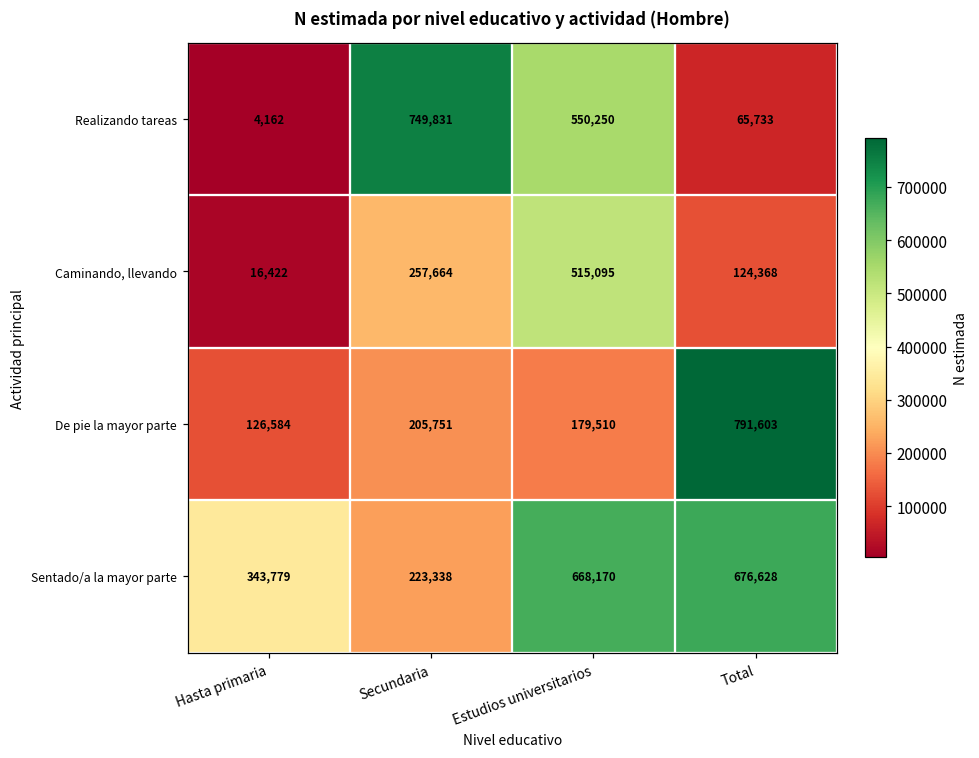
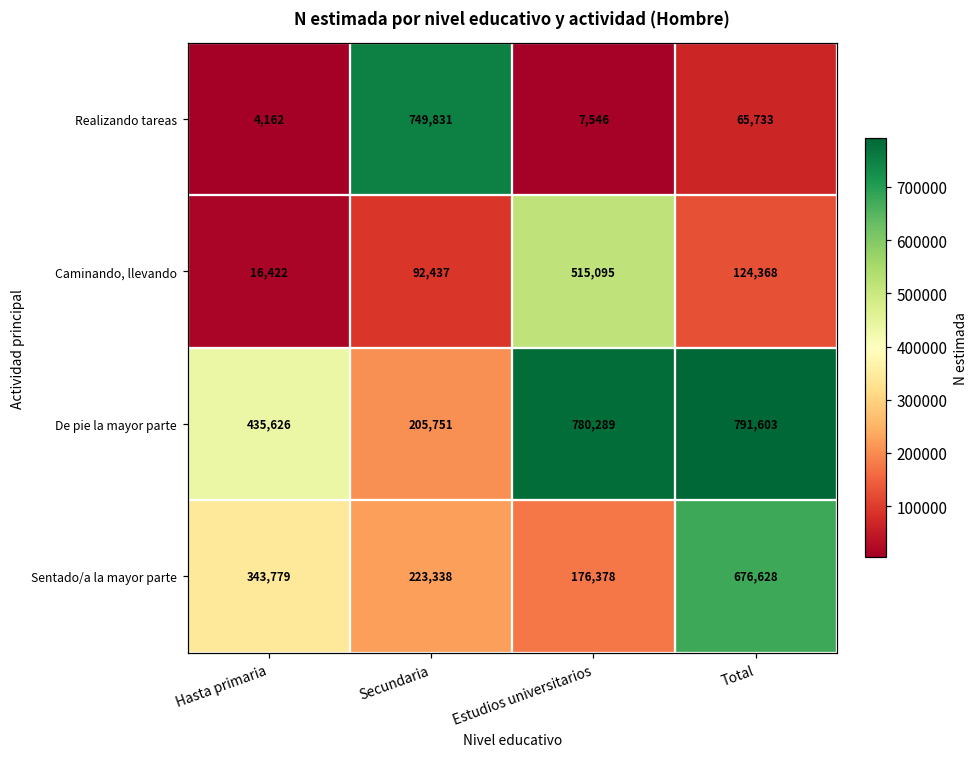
Realizando tareas, Estudios universitarios: 550,250 -> 7,546
Caminando, llevando, Secundaria: 257,664 -> 92,437
De pie la mayor parte, Hasta primaria: 126,584 -> 435,626
De pie la mayor parte, Estudios universitarios: 179,510 -> 780,289
Sentado/a la mayor parte, Estudios universitarios: 668,170 -> 176,378
